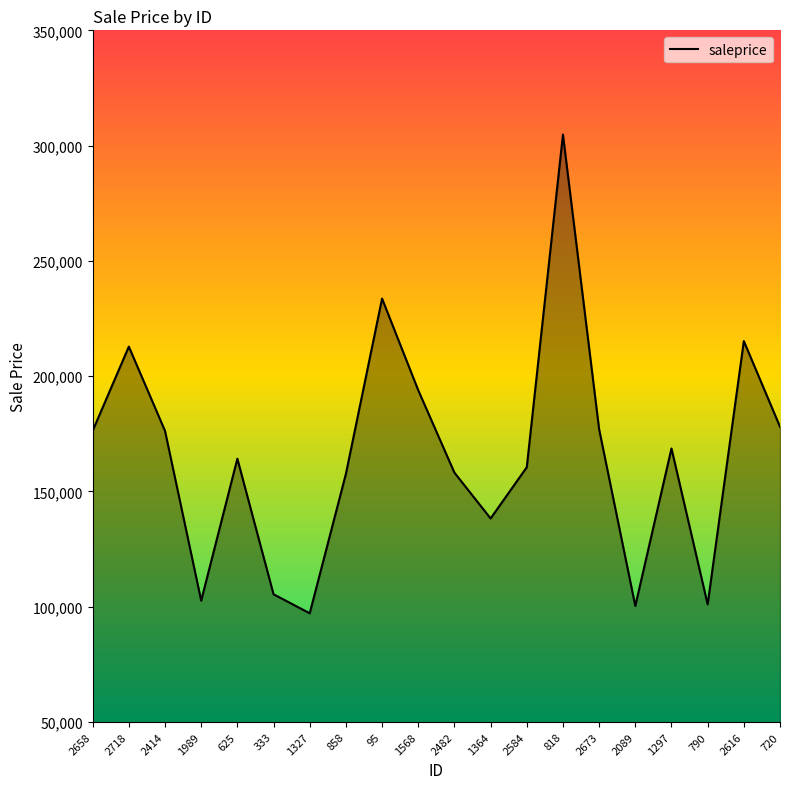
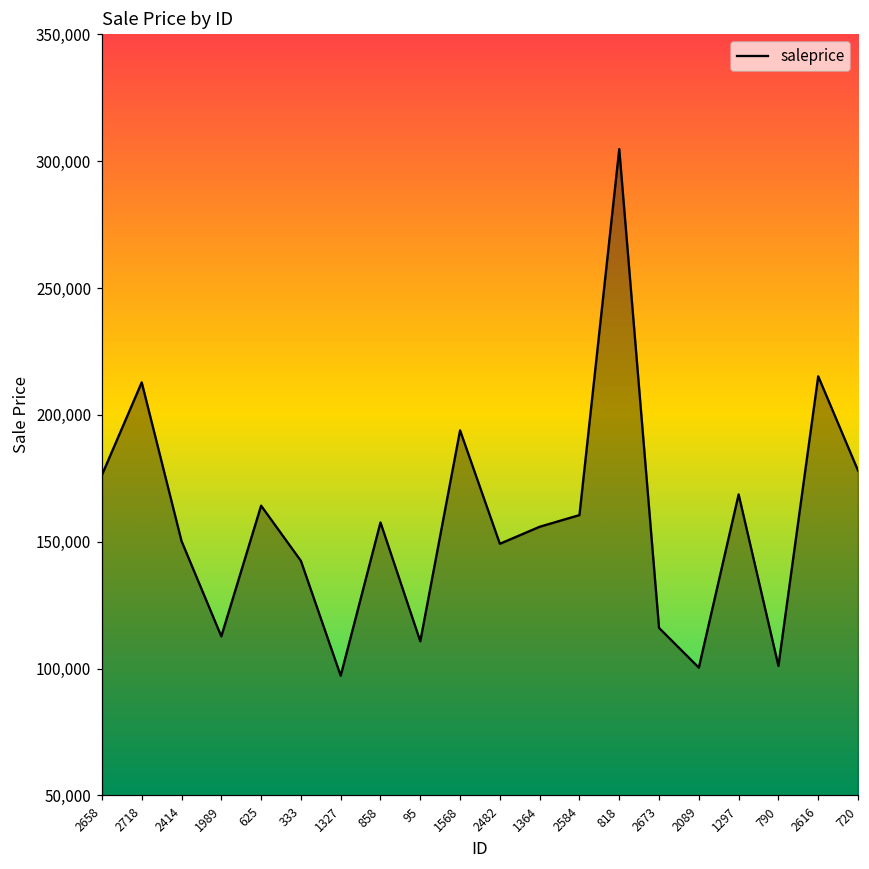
2414: 176,000 -> 150,000
1989: 103,000 -> 113,000
333: 105,000 -> 142,000
95: 234,000 -> 111,000
2482: 158,000 -> 149,000
1364: 138,000 -> 156,000
2673: 177,000 -> 116,000
